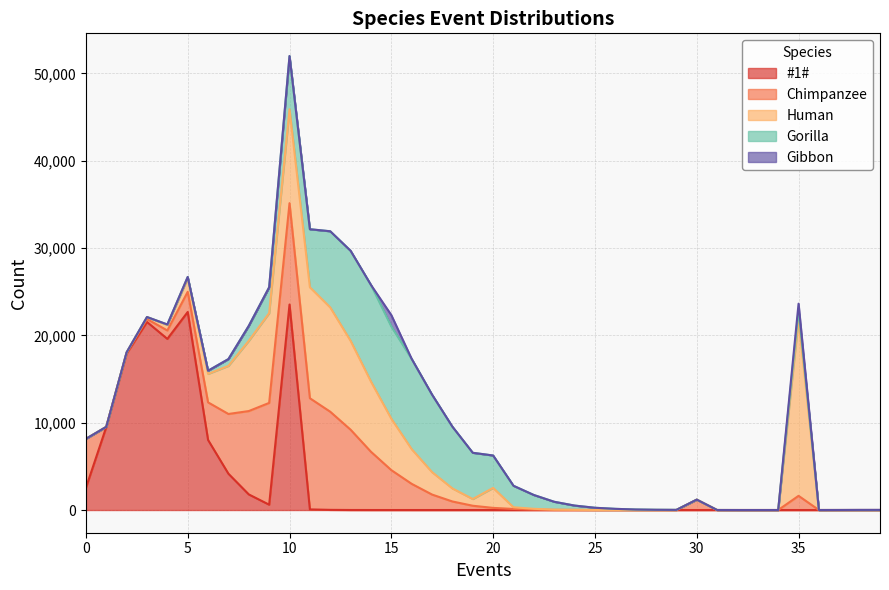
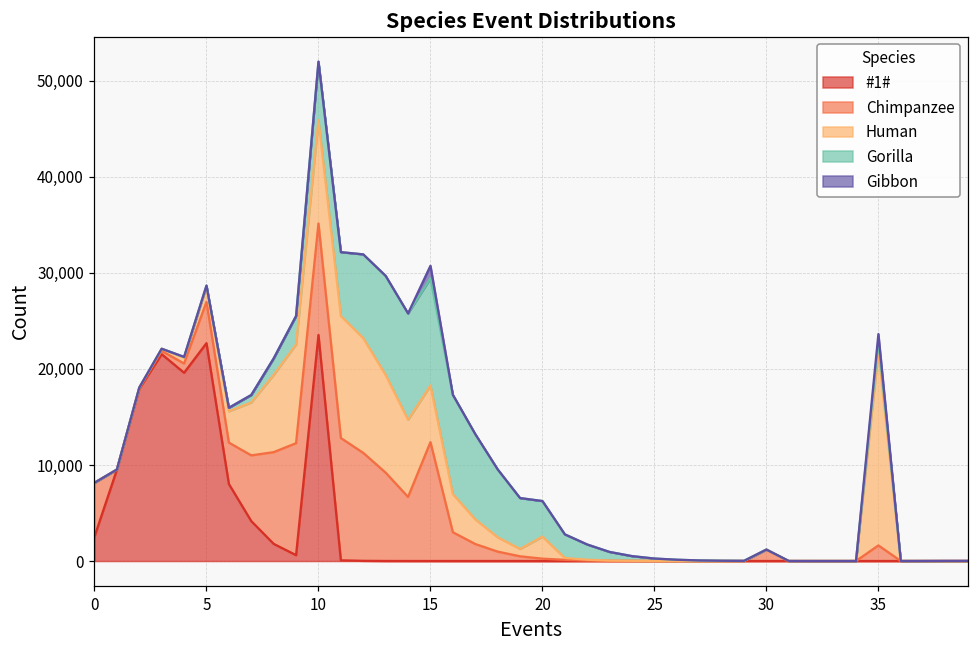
Chimpanzee, 5: 2,000 -> 4,000
Chimpanzee, 15: 5,000 -> 12,000
Gorilla, 15: 10,600 -> 11,200
